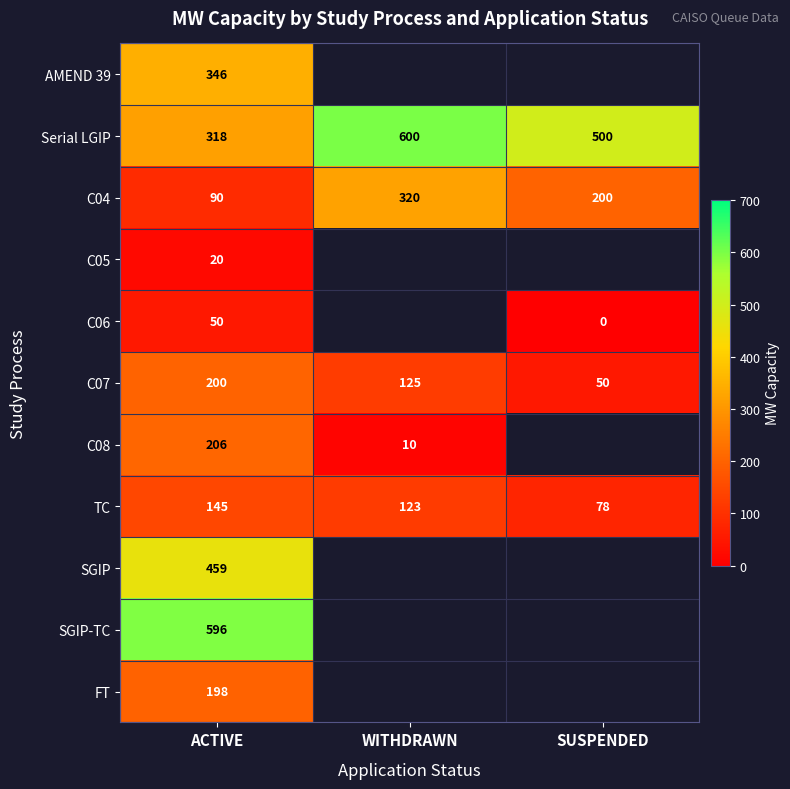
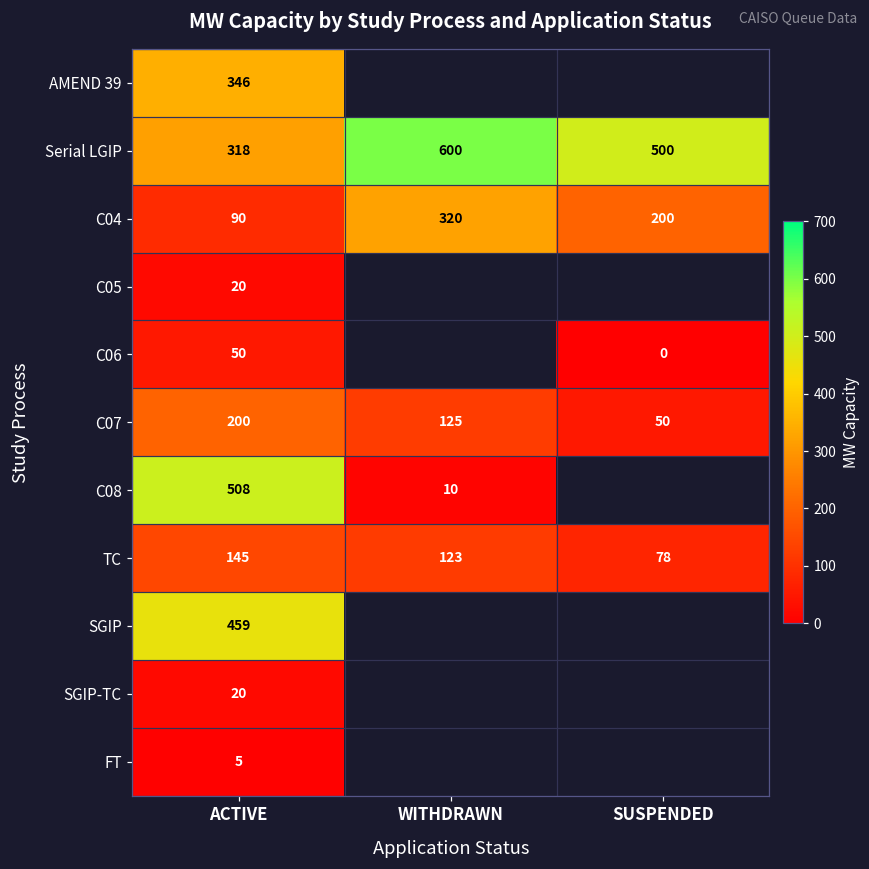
C08, ACTIVE: 206 -> 508
SGIP-TC, ACTIVE: 596 -> 20
FT, ACTIVE: 198 -> 5
